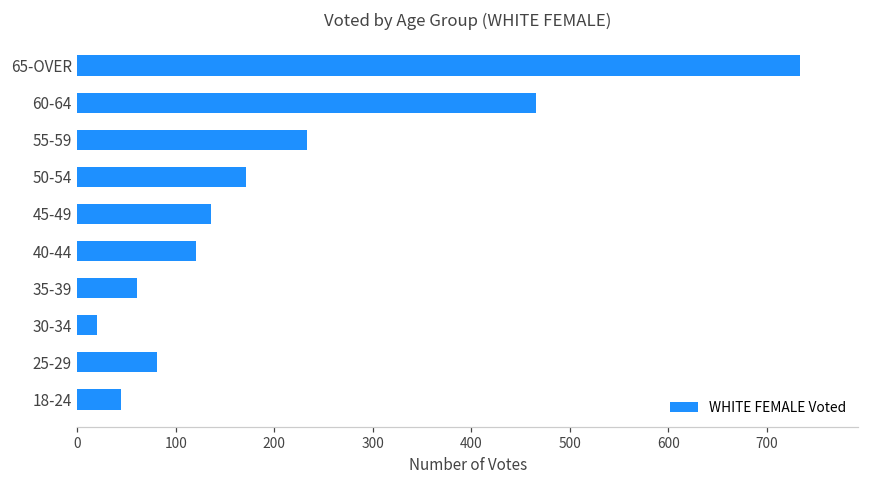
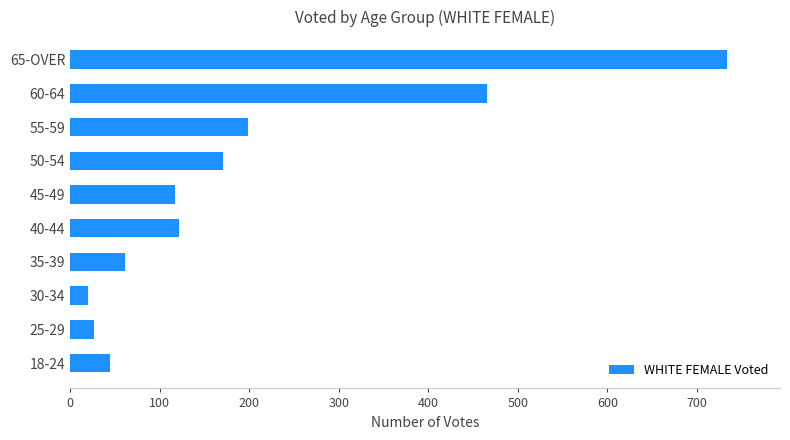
55-59: 230 -> 200
45-49: 140 -> 120
25-29: 80 -> 30
